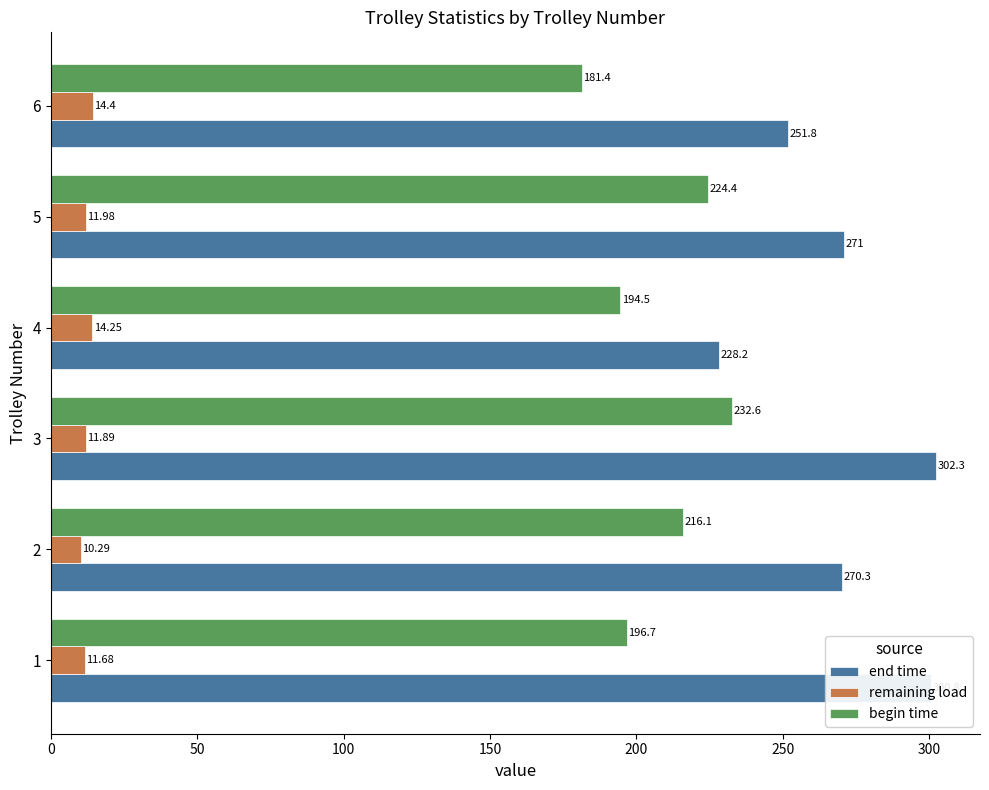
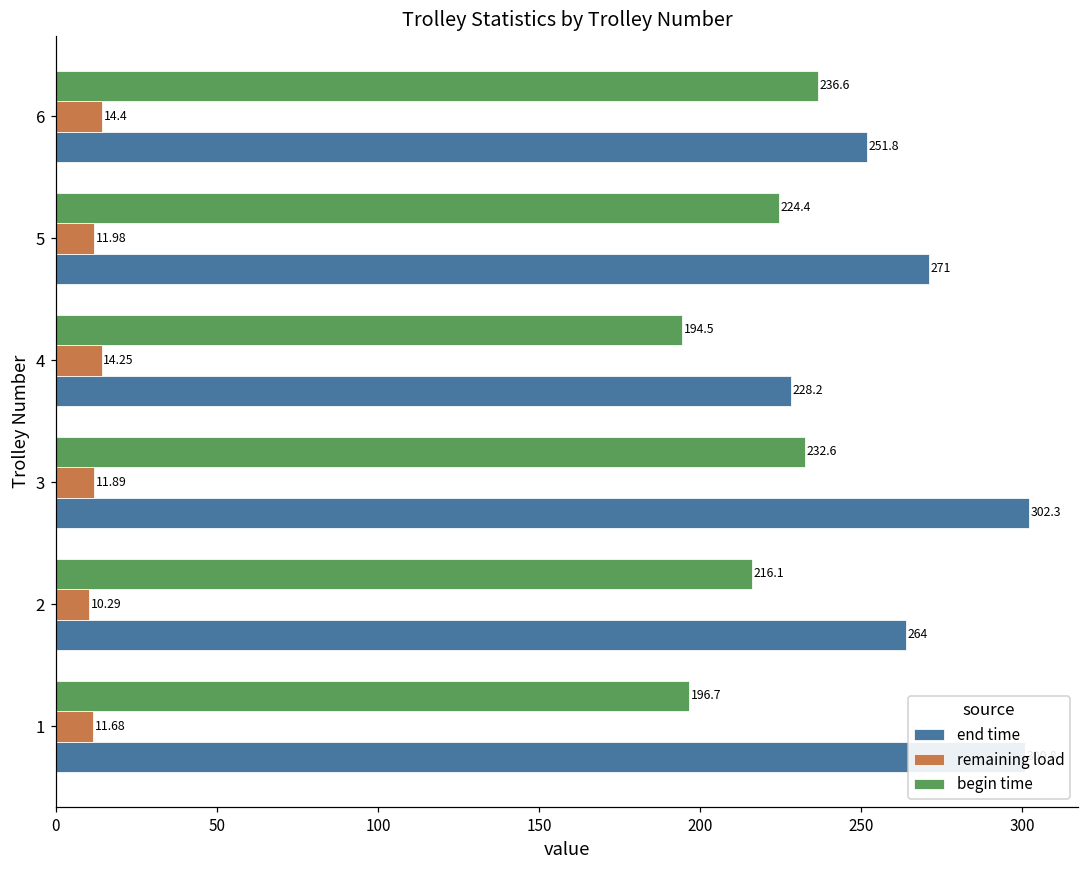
begin time, 6: 181.4 -> 236.6
end time, 2: 270.3 -> 264
